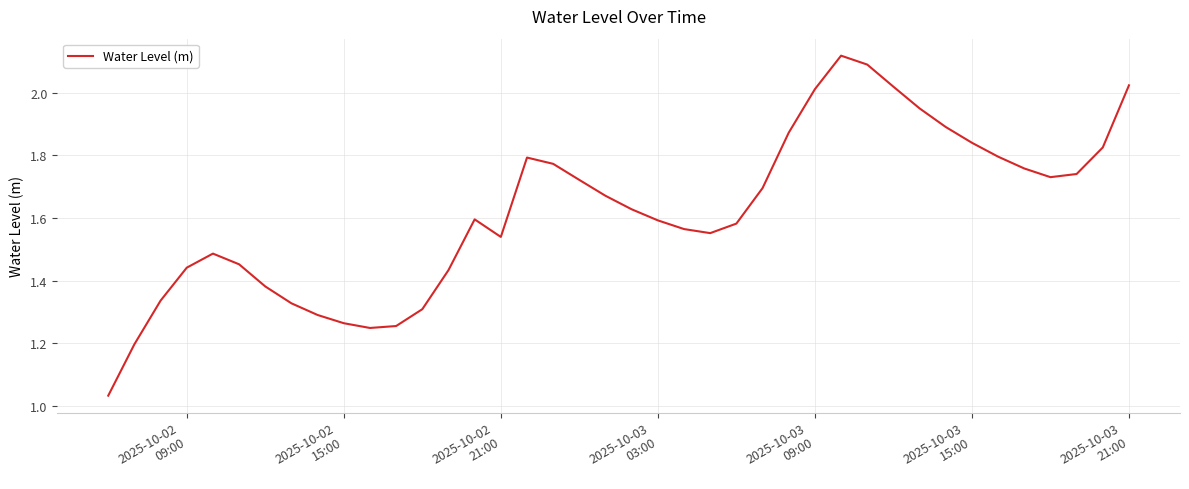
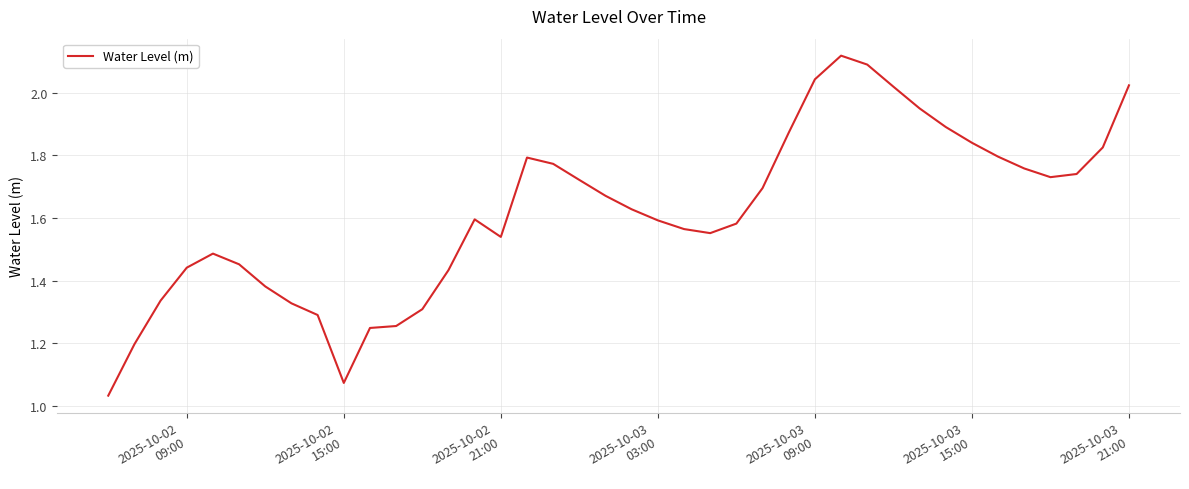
2025-10-02 15:00: 1.26 -> 1.07
2025-10-03 09:00: 2.01 -> 2.04
